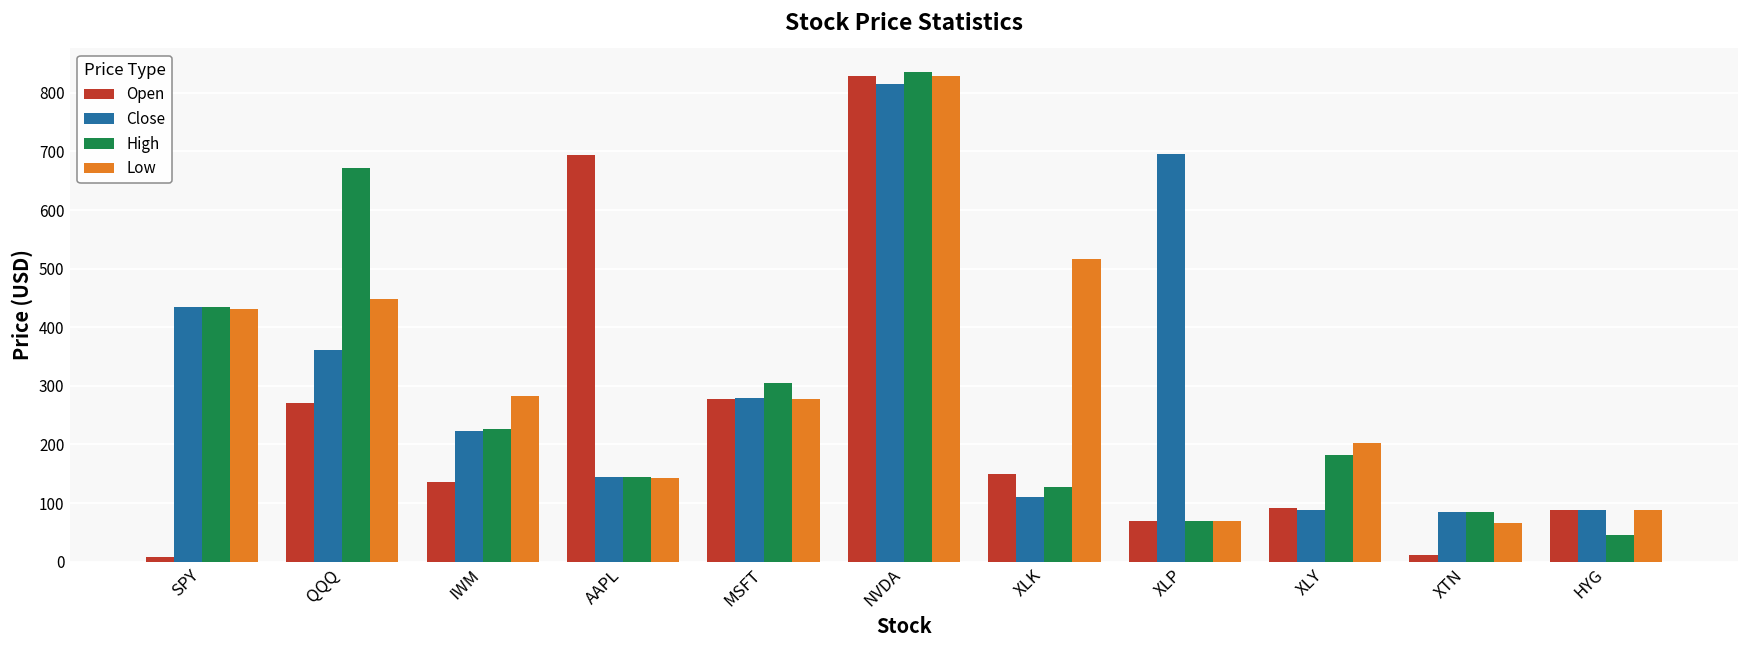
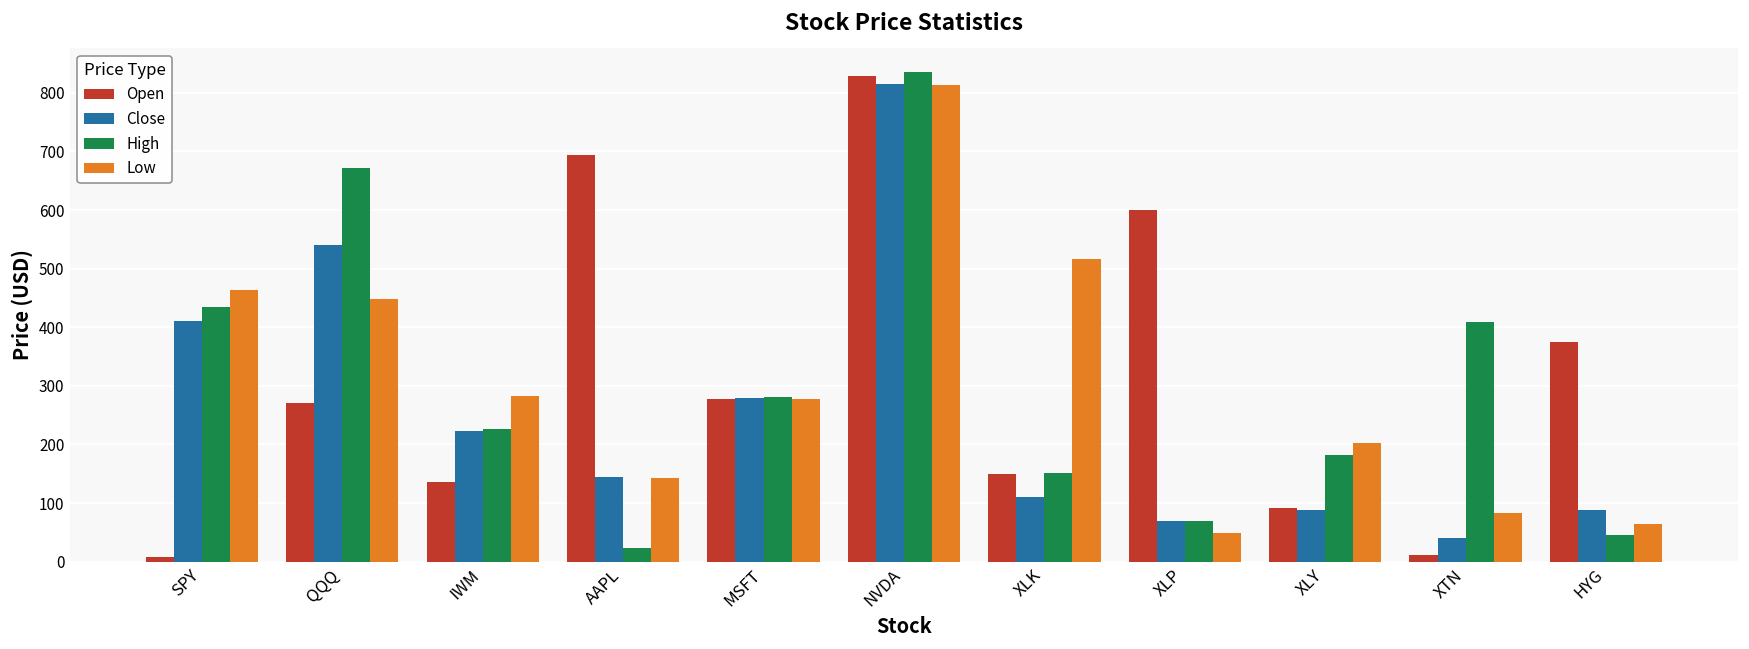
Close, SPY: 430 -> 410
Low, SPY: 430 -> 460
Close, QQQ: 360 -> 540
High, AAPL: 140 -> 20
High, MSFT: 310 -> 280
Low, NVDA: 830 -> 810
High, XLK: 130 -> 150
Open, XLP: 70 -> 600
Close, XLP: 700 -> 70
Low, XLP: 70 -> 50
Close, XTN: 80 -> 40
High, XTN: 80 -> 410
Low, XTN: 70 -> 80
Open, HYG: 90 -> 370
Low, HYG: 90 -> 60
